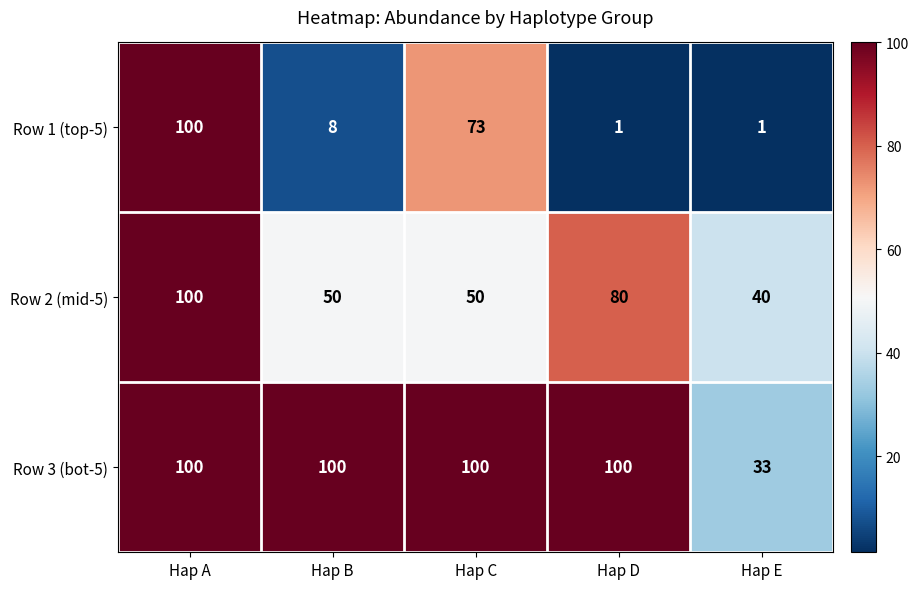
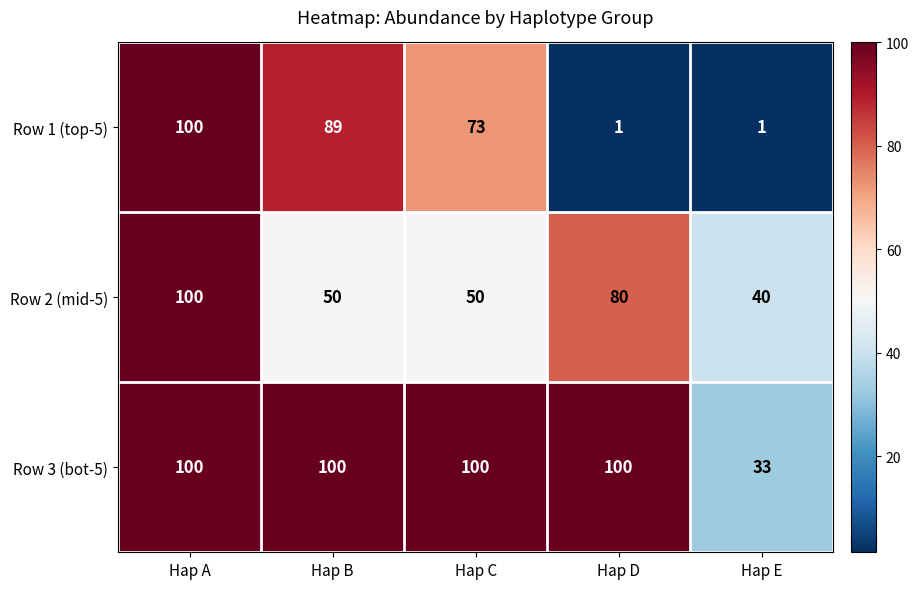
Row 1 (top-5), Hap B: 8 -> 89
